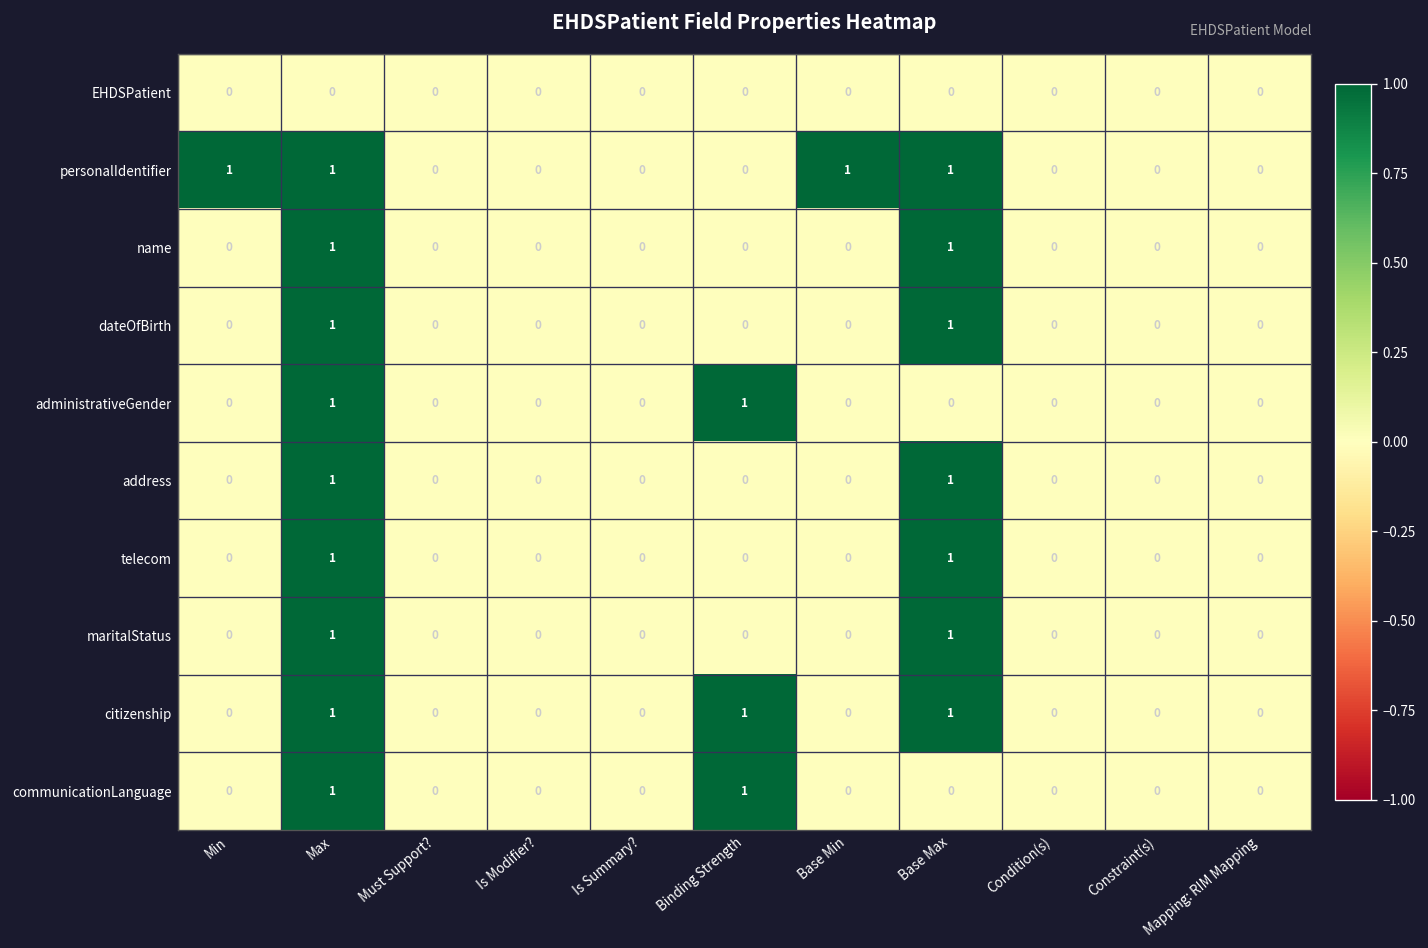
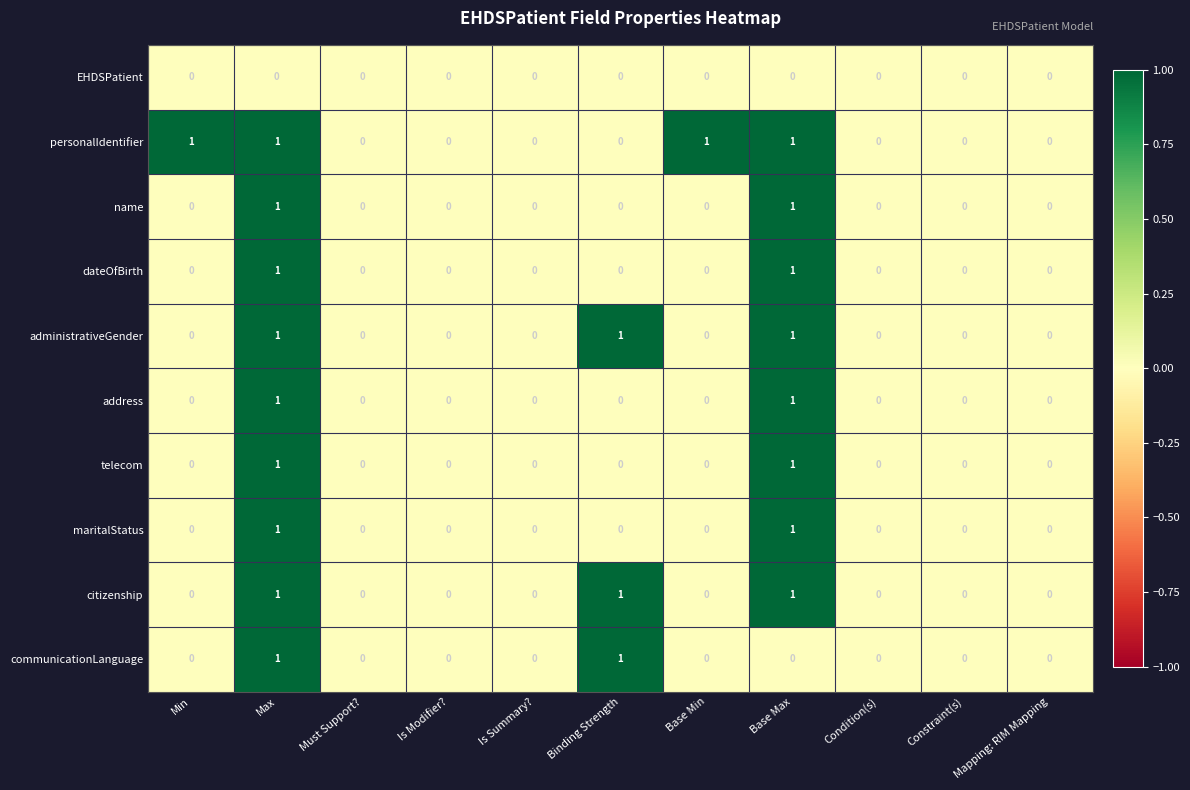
administrativeGender, Base Max: 0 -> 1
